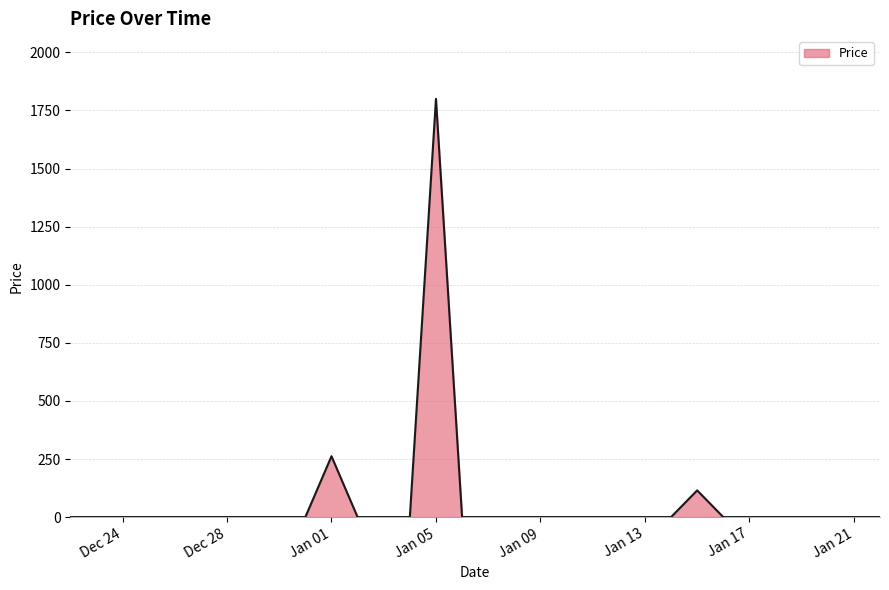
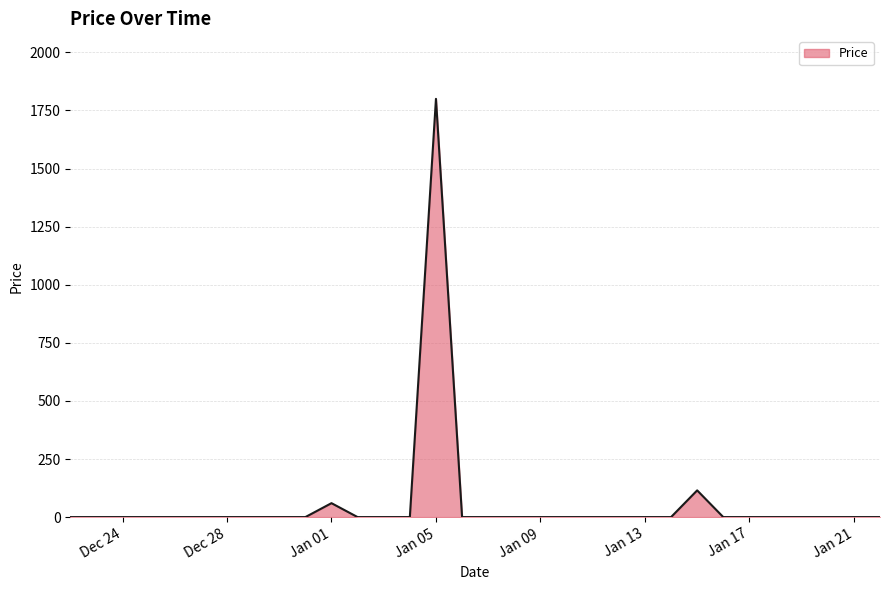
Jan 01: 260 -> 60
